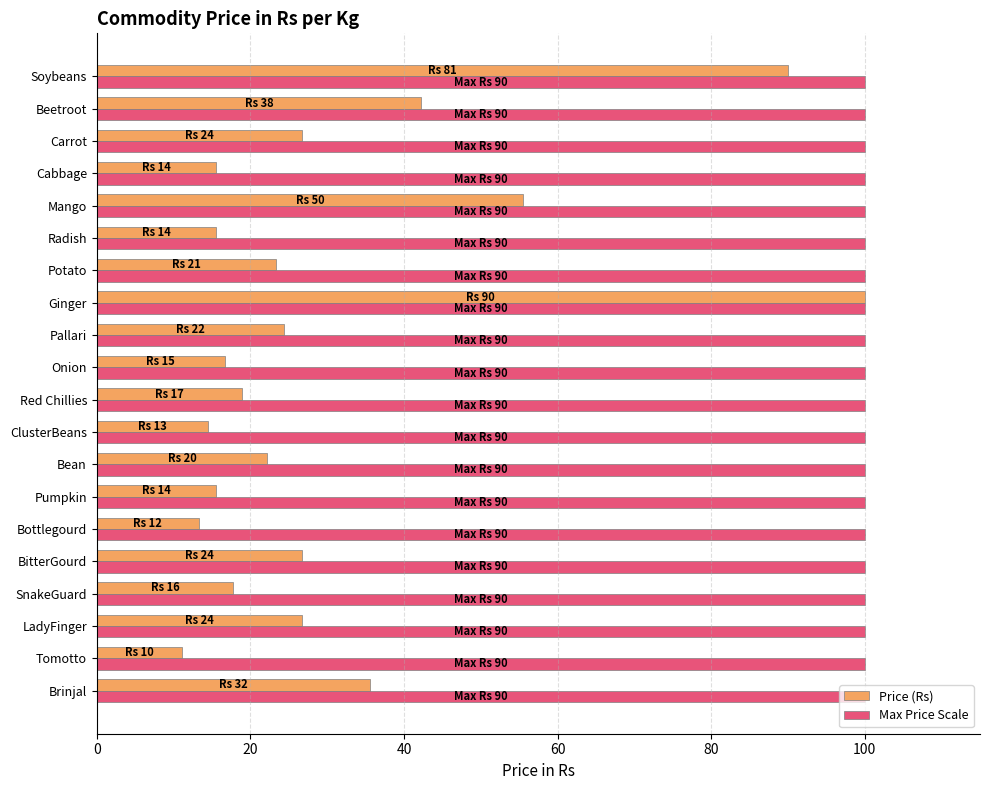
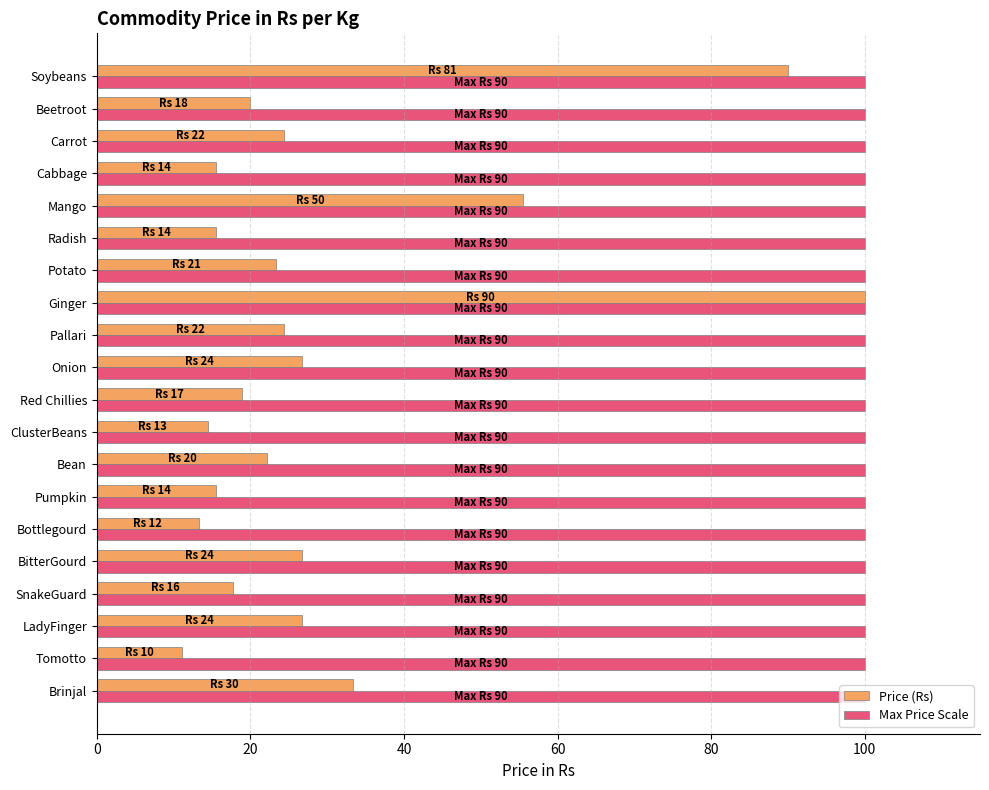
Price (Rs), Beetroot: 38 -> 18
Price (Rs), Carrot: 24 -> 22
Price (Rs), Onion: 15 -> 24
Price (Rs), Brinjal: 32 -> 30
